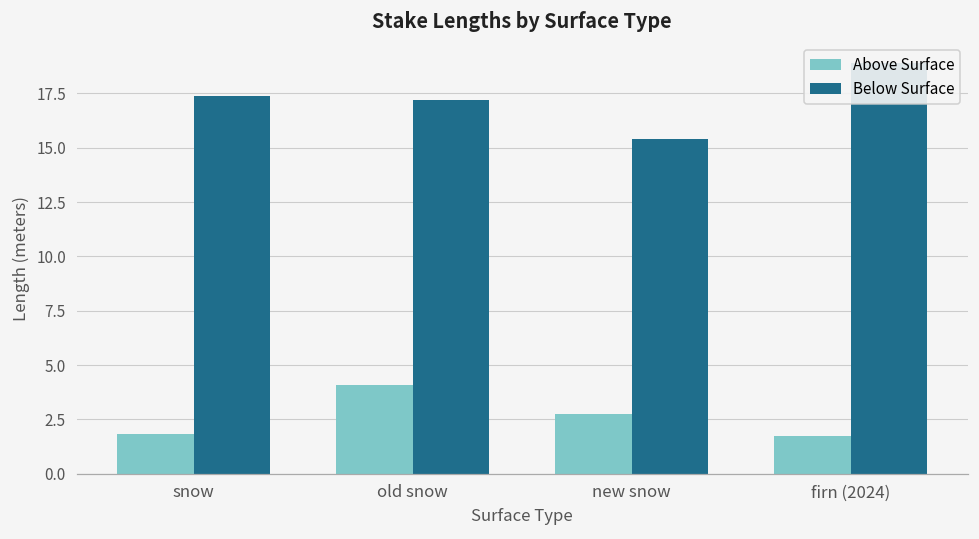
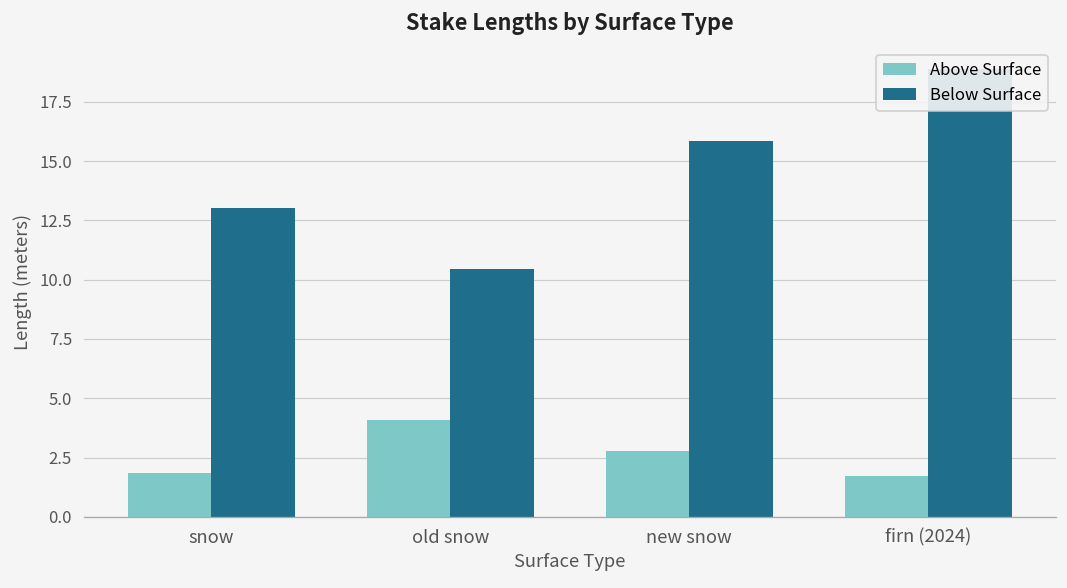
Below Surface, snow: 17.4 -> 13.0
Below Surface, old snow: 17.2 -> 10.5
Below Surface, new snow: 15.4 -> 15.9
